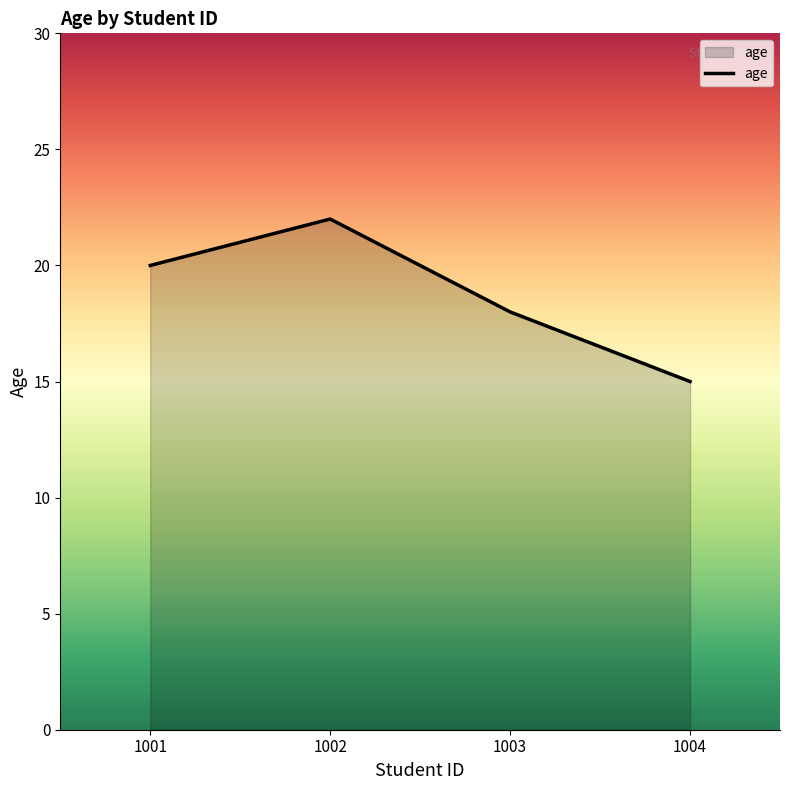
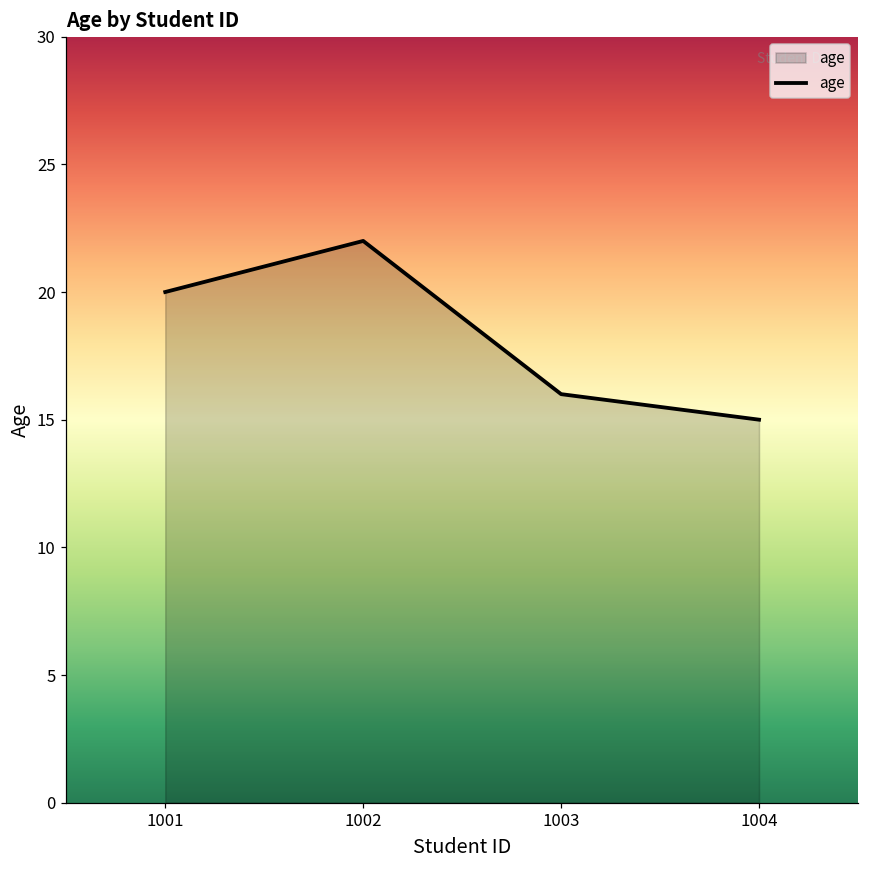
1003: 18 -> 16
